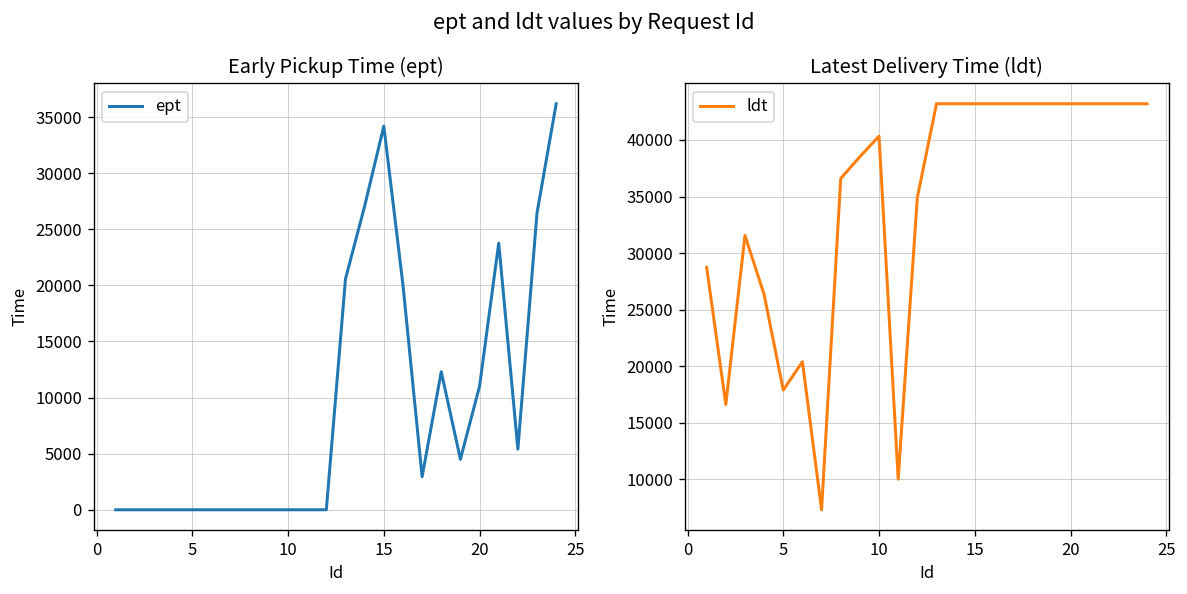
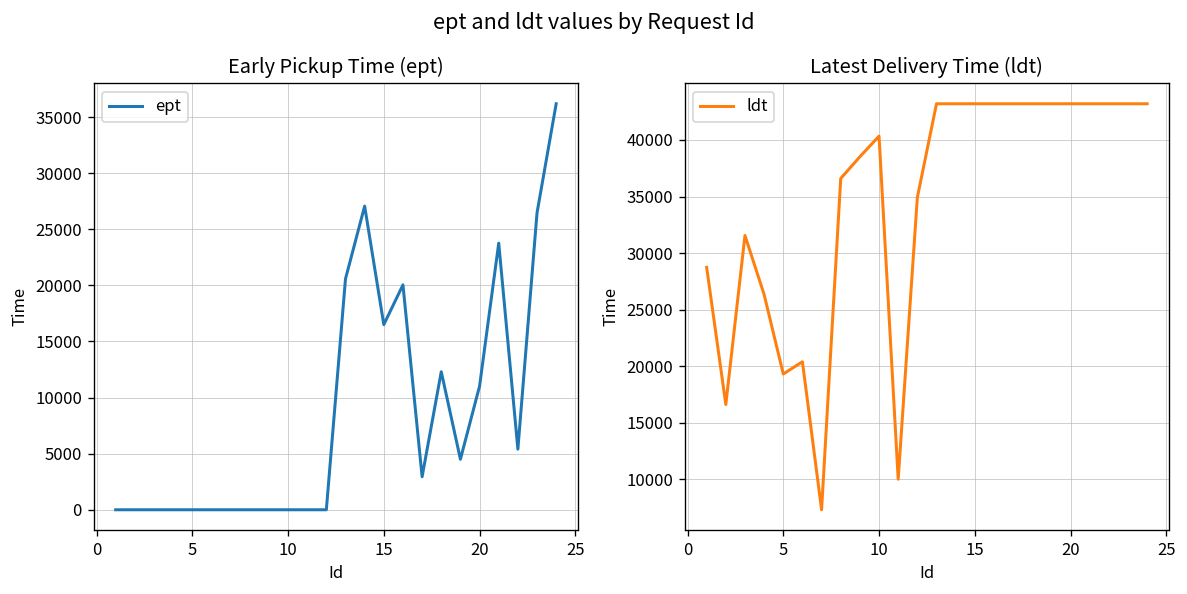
Early Pickup Time (ept), 15: 34000 -> 17000
Latest Delivery Time (ldt), 5: 18000 -> 19000
